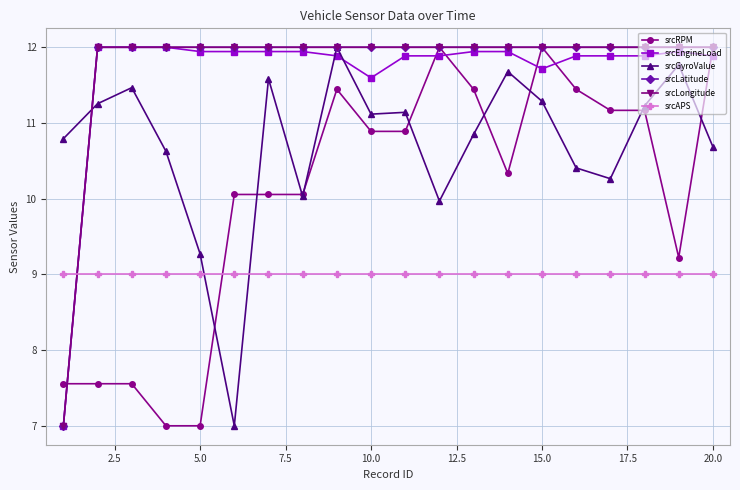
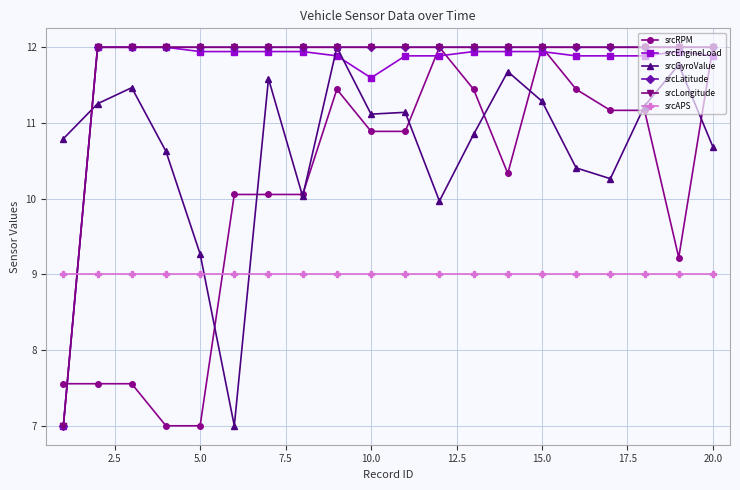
srcEngineLoad, 15.0: 11.7 -> 11.9
